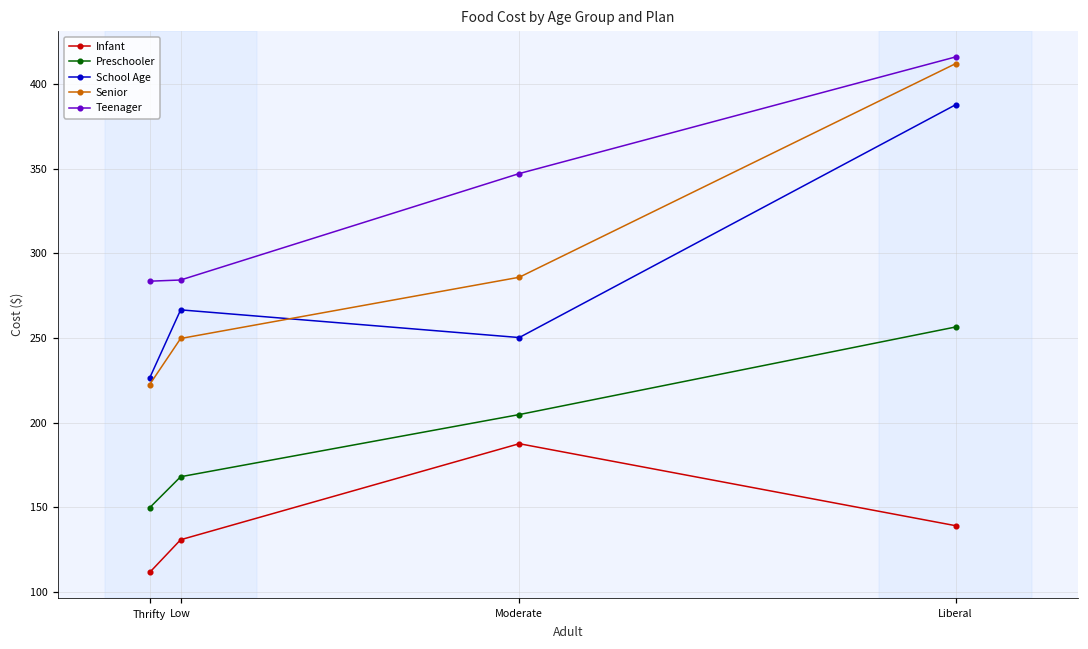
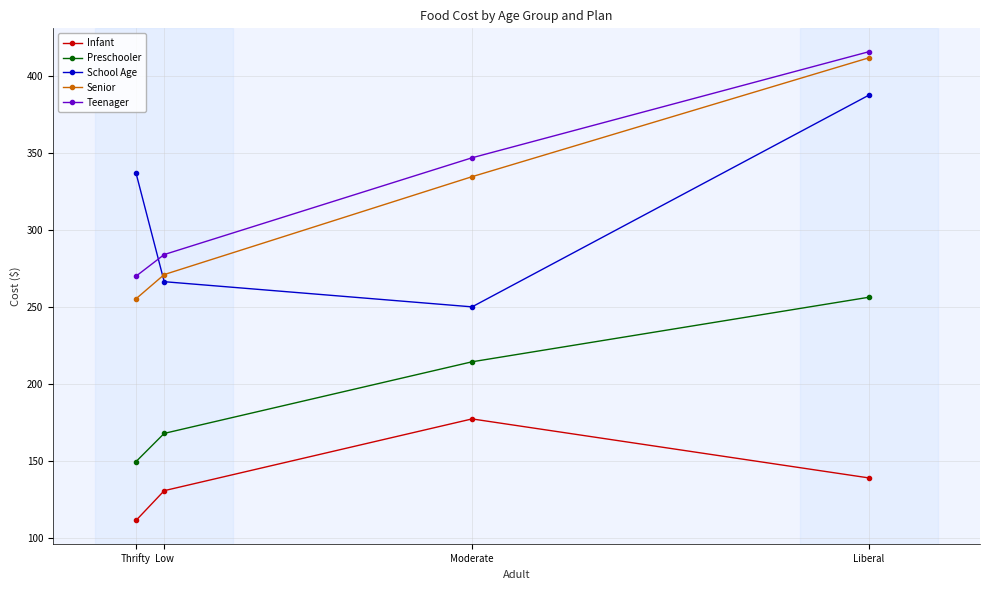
School Age, Thrifty: 226 -> 337
Senior, Thrifty: 223 -> 256
Teenager, Thrifty: 284 -> 270
Senior, Low: 250 -> 271
Infant, Moderate: 188 -> 178
Preschooler, Moderate: 205 -> 215
Senior, Moderate: 286 -> 335
